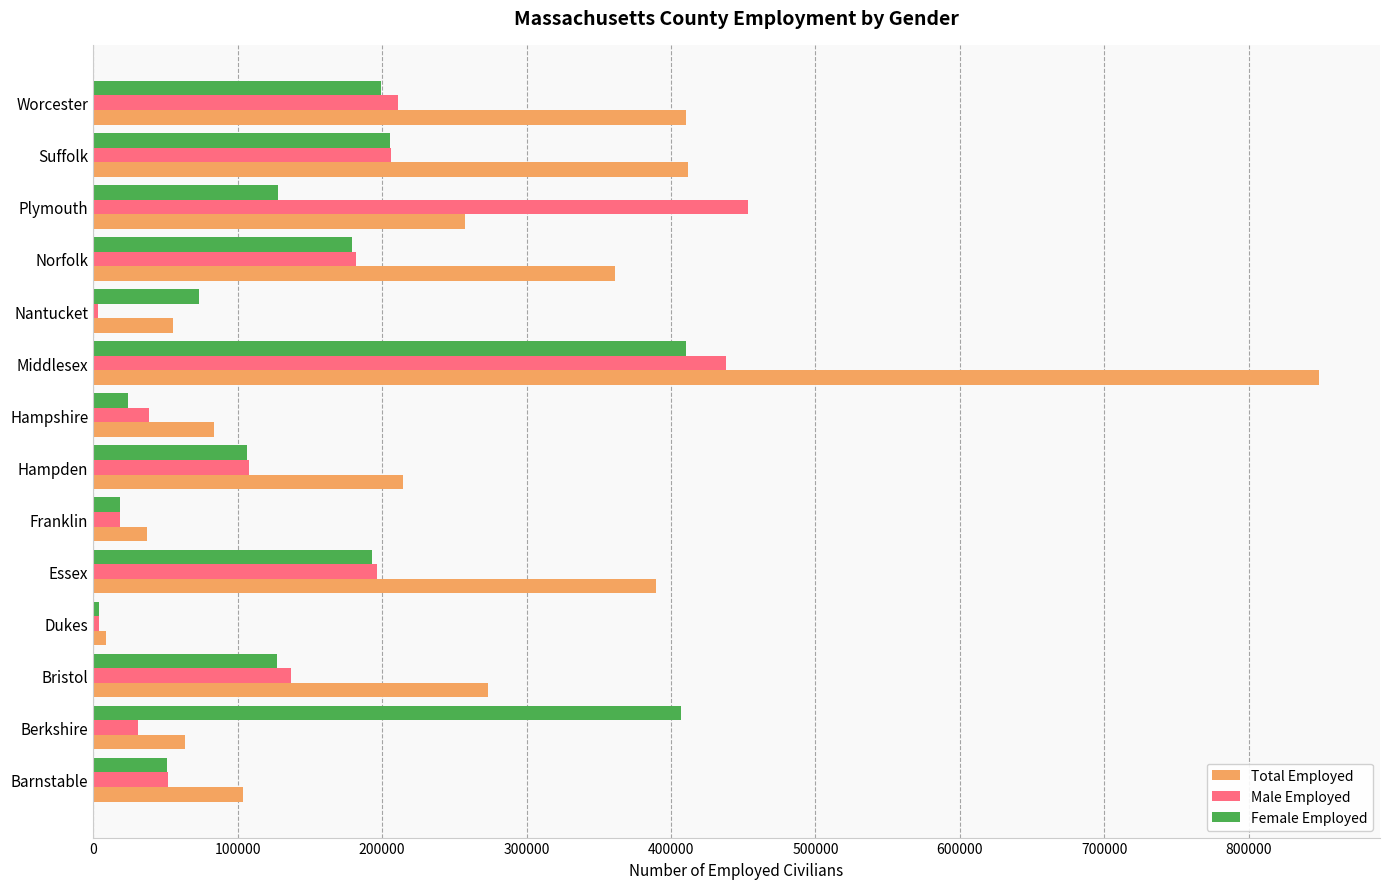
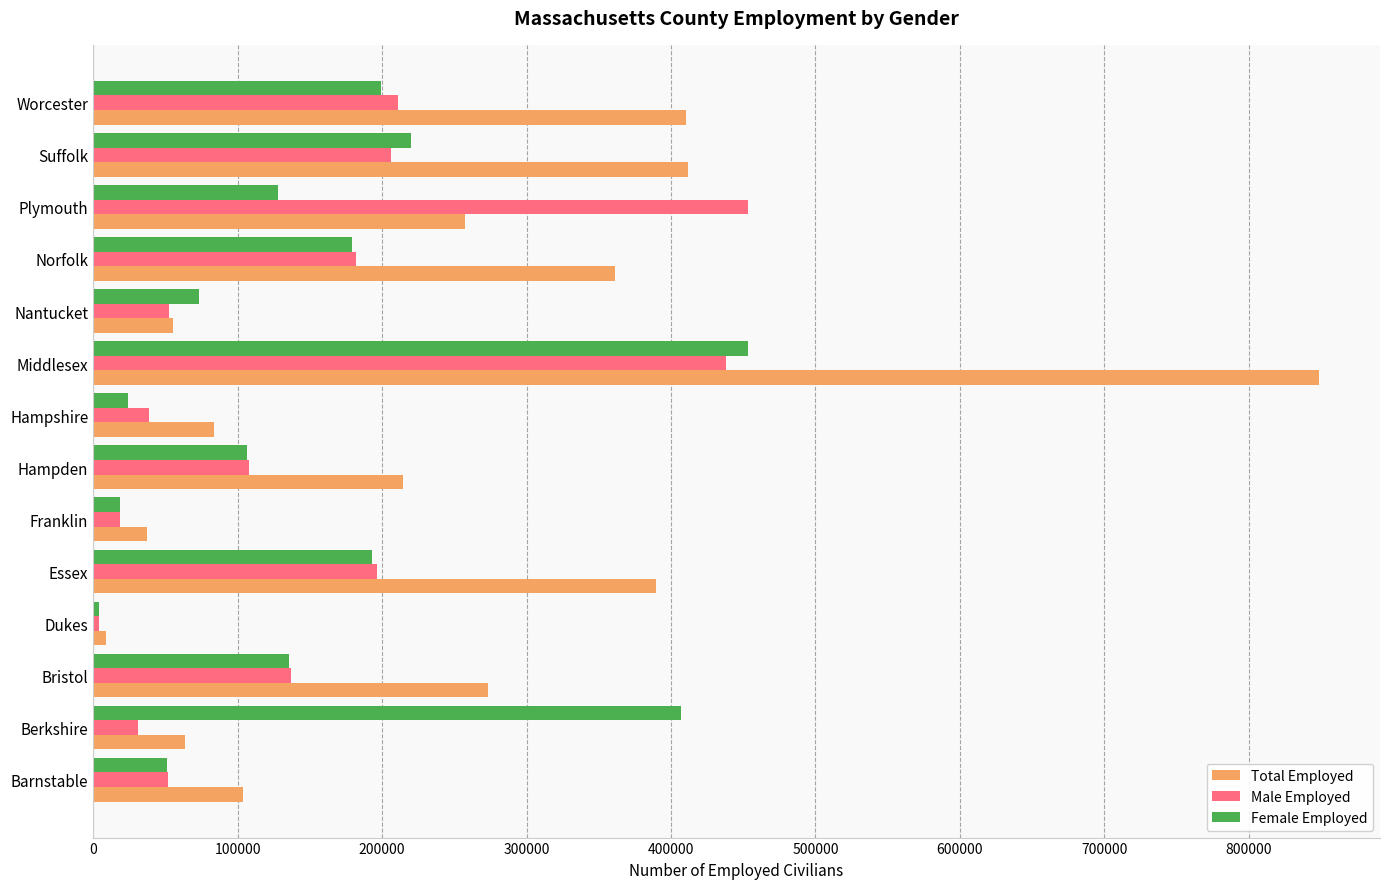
Female Employed, Suffolk: 205000 -> 220000
Male Employed, Nantucket: 4000 -> 53000
Female Employed, Middlesex: 410000 -> 454000
Female Employed, Bristol: 127000 -> 136000
